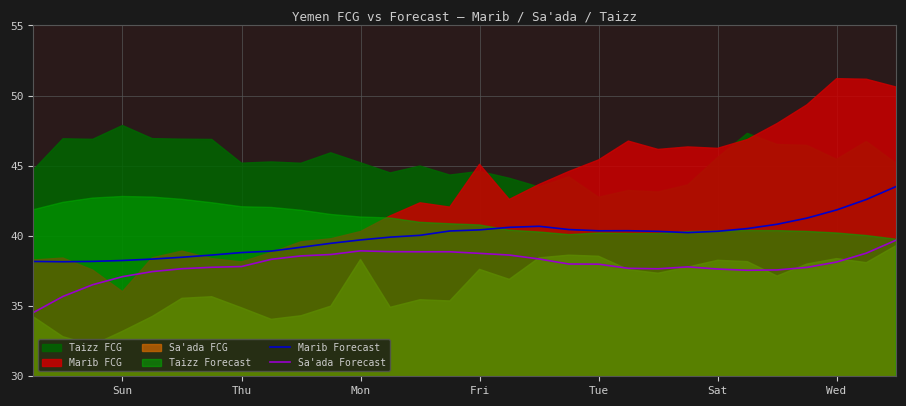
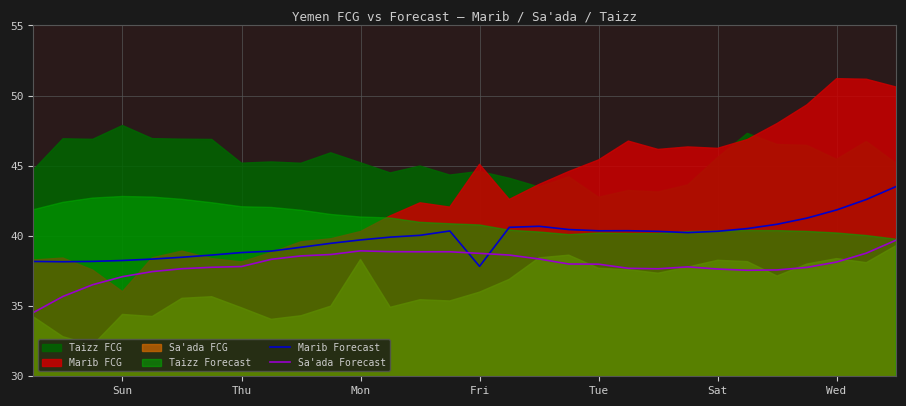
Sa'ada FCG, Sun: 33.2 -> 34.4
Marib Forecast, Fri: 40.4 -> 37.8
Sa'ada FCG, Fri: 37.6 -> 36.0
Sa'ada FCG, Tue: 38.6 -> 37.7
